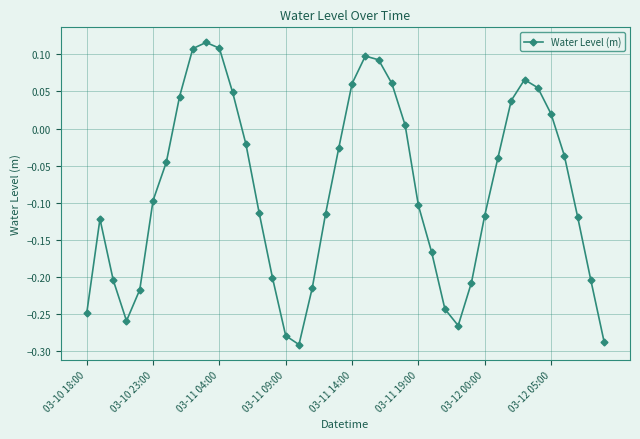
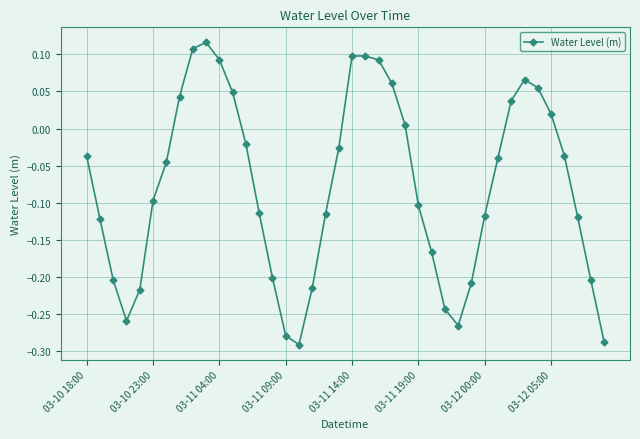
03-10 18:00: -0.25 -> -0.04
03-11 04:00: 0.11 -> 0.09
03-11 14:00: 0.06 -> 0.10
